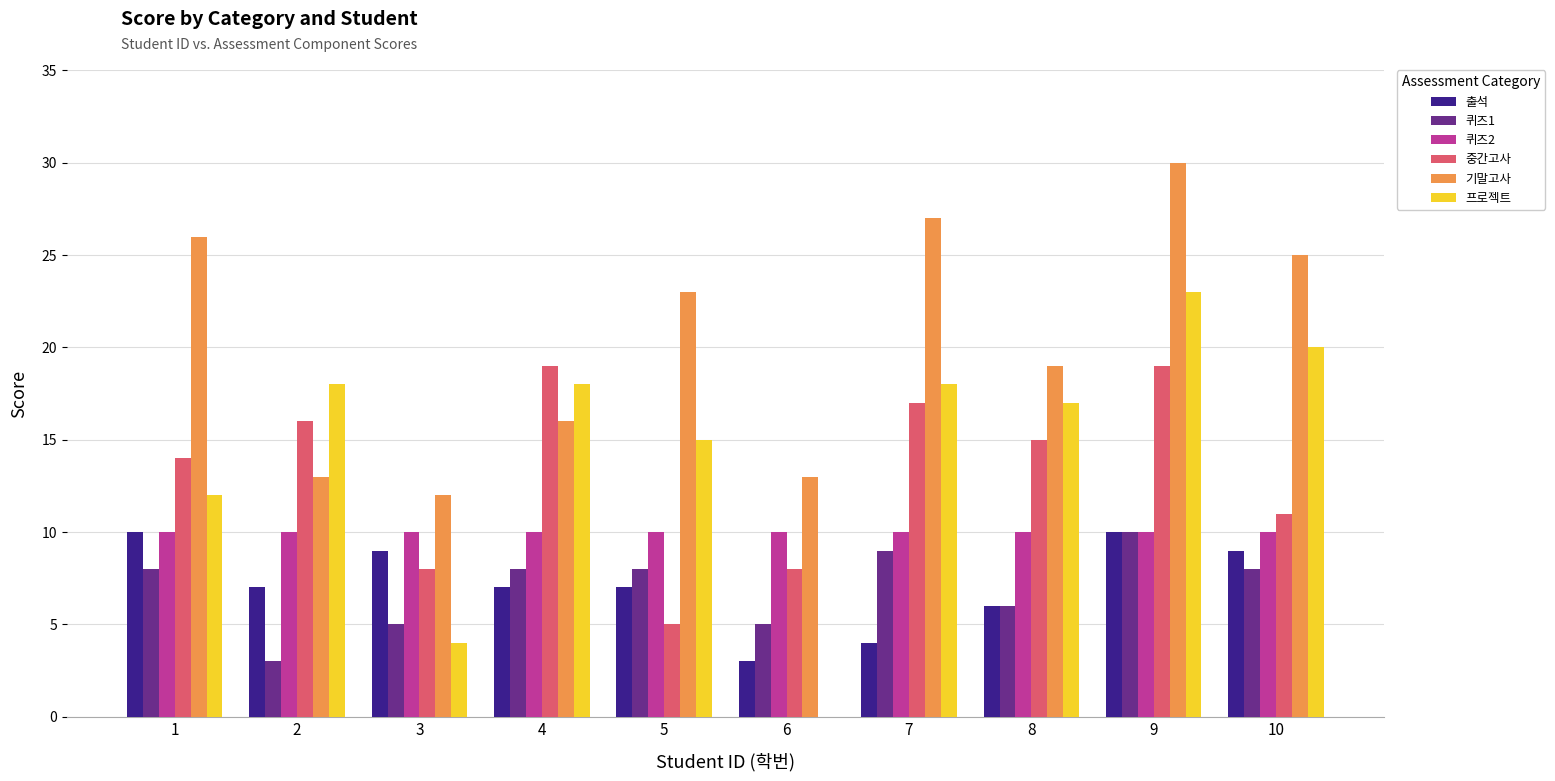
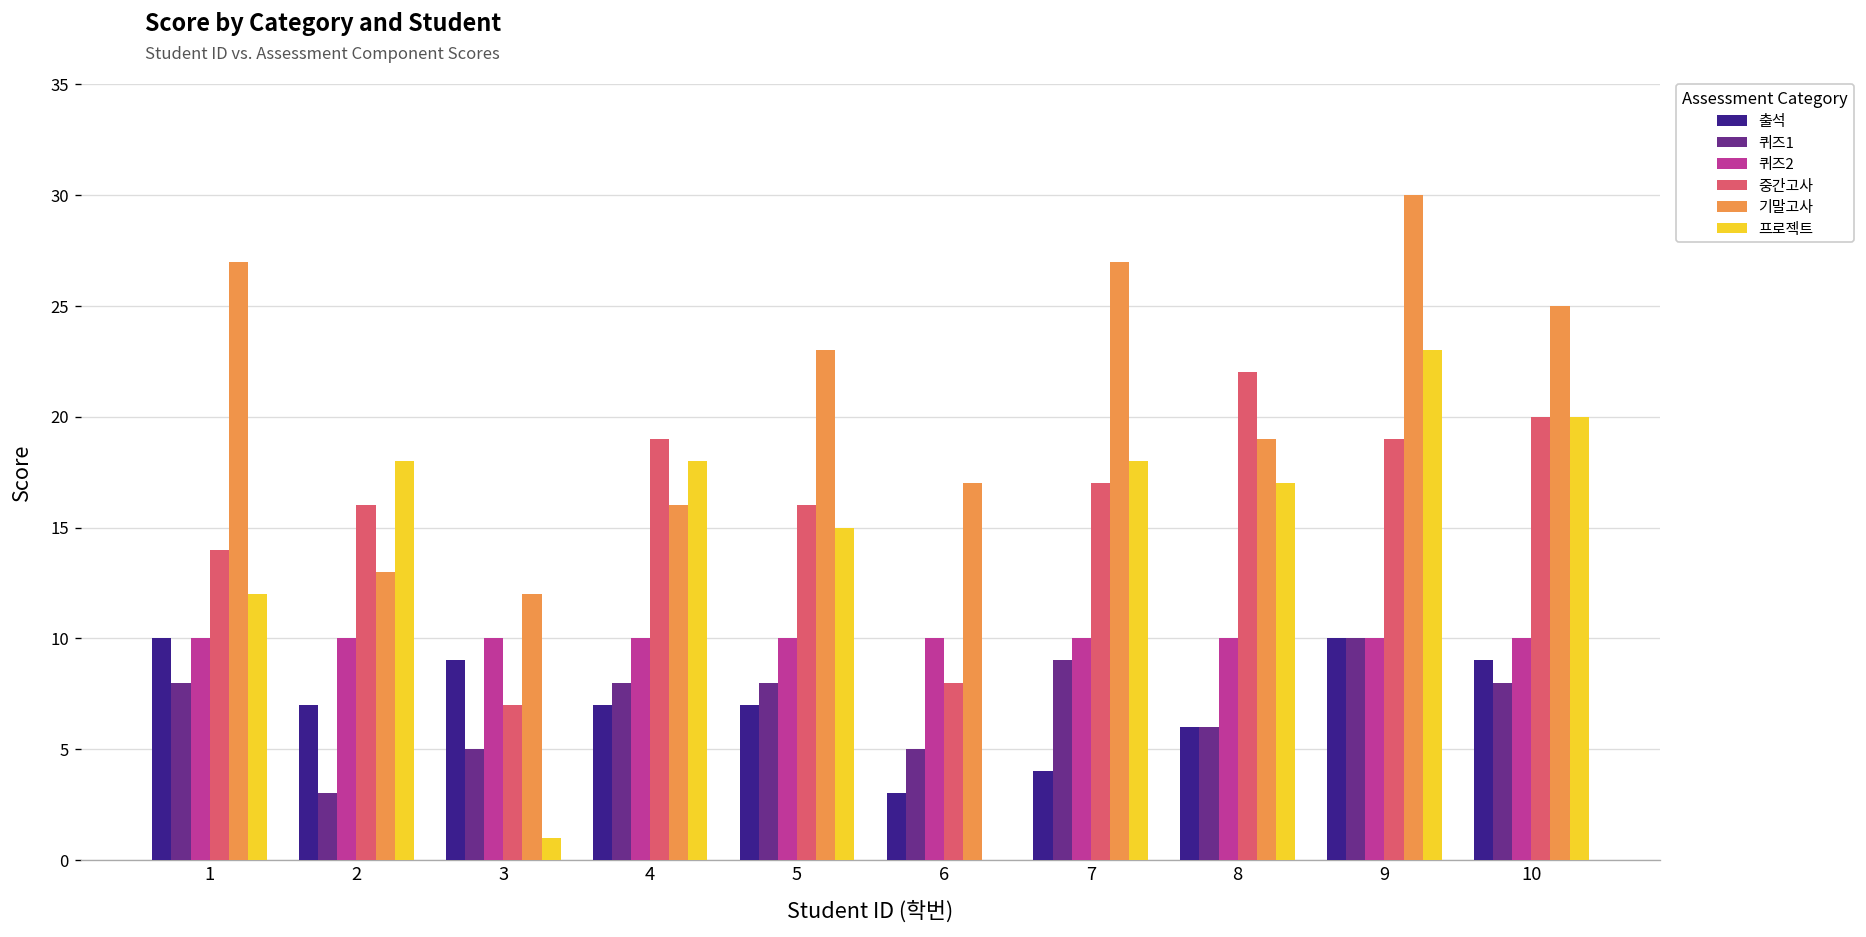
기말고사, 1: 26 -> 27
중간고사, 3: 8 -> 7
프로젝트, 3: 4 -> 1
중간고사, 5: 5 -> 16
기말고사, 6: 13 -> 17
중간고사, 8: 15 -> 22
중간고사, 10: 11 -> 20
